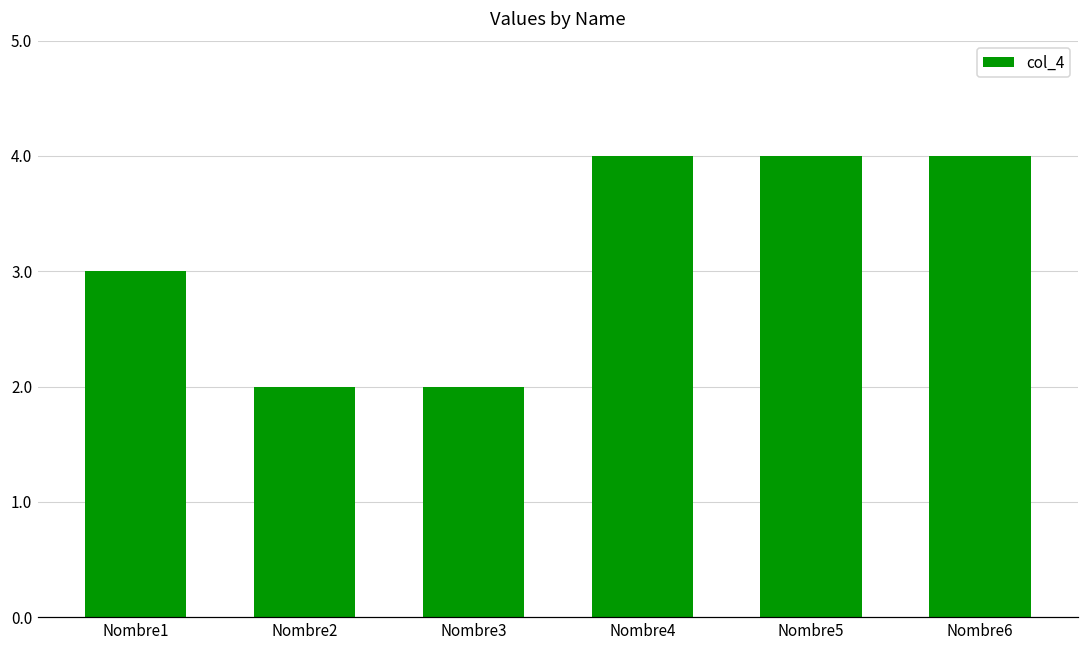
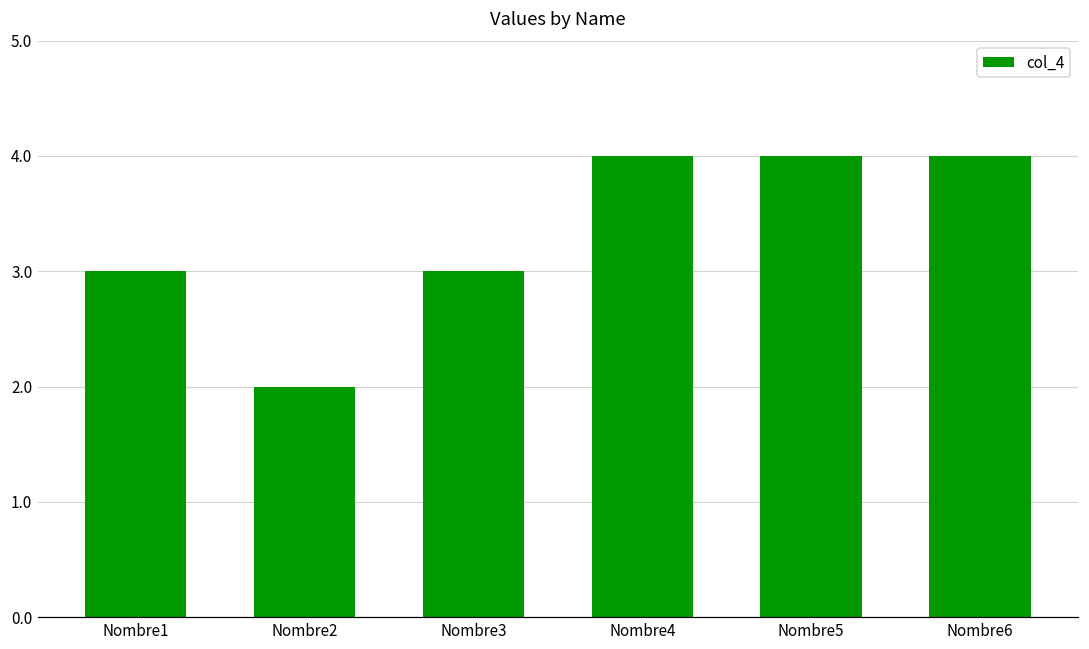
Nombre3: 2 -> 3
